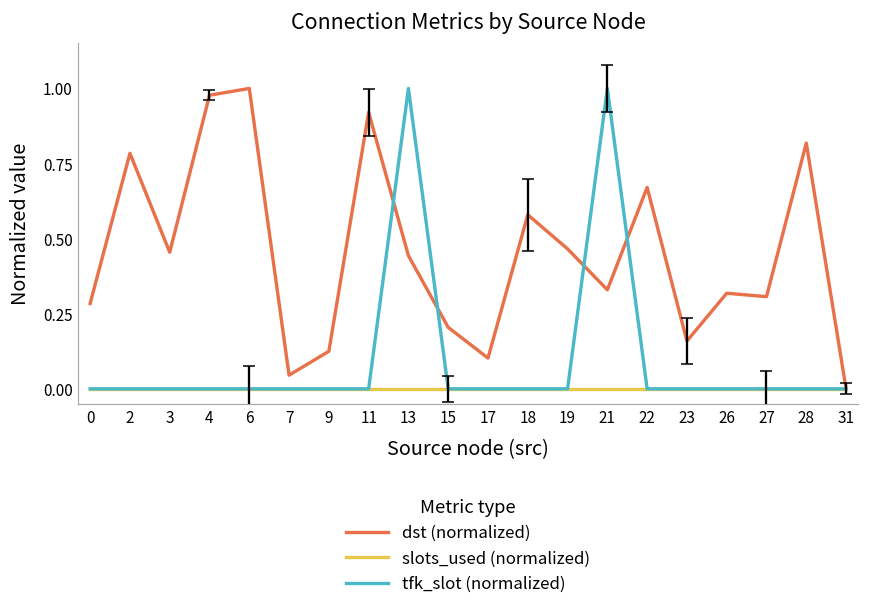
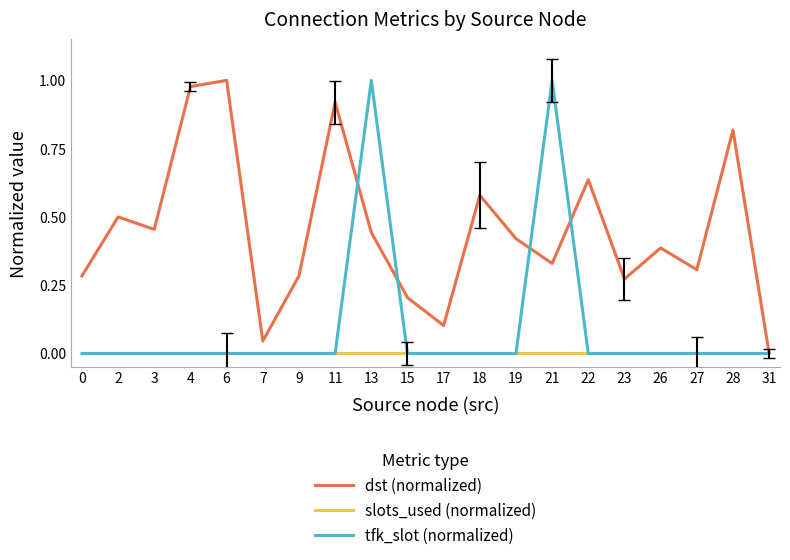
dst (normalized), 2: 0.78 -> 0.50
dst (normalized), 9: 0.13 -> 0.28
dst (normalized), 19: 0.47 -> 0.42
dst (normalized), 22: 0.67 -> 0.64
dst (normalized), 23: 0.16 -> 0.27
dst (normalized), 26: 0.32 -> 0.39
